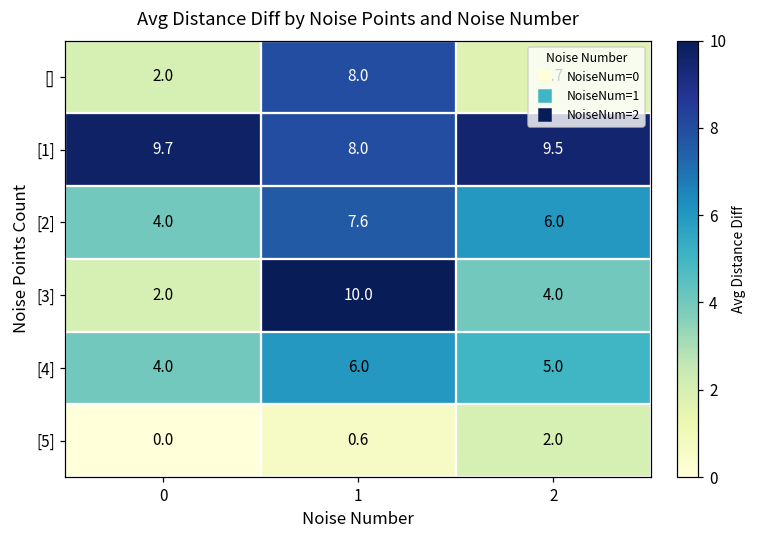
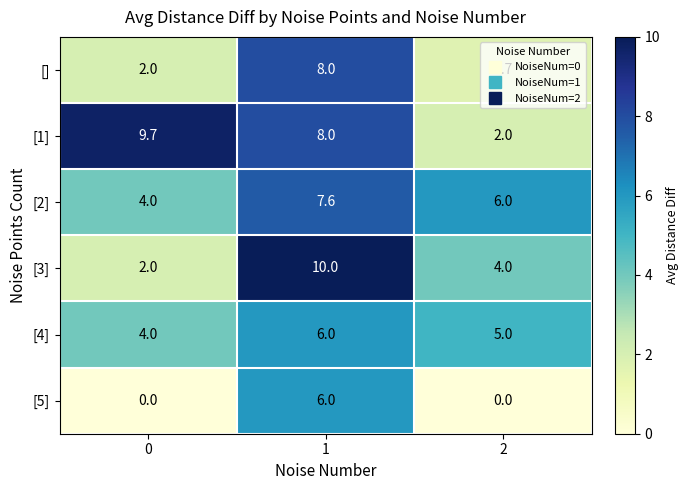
[1], 2: 9.5 -> 2.0
[5], 1: 0.6 -> 6.0
[5], 2: 2.0 -> 0.0
